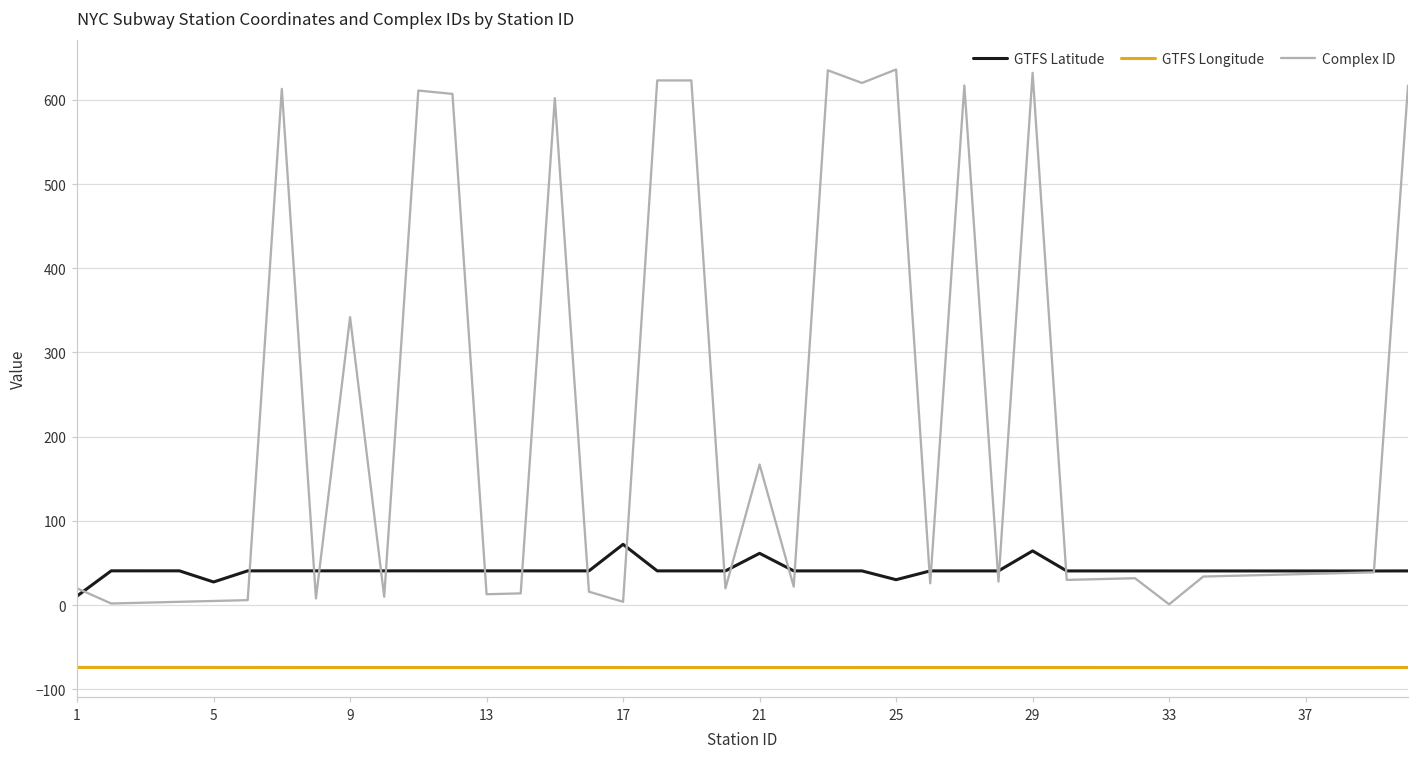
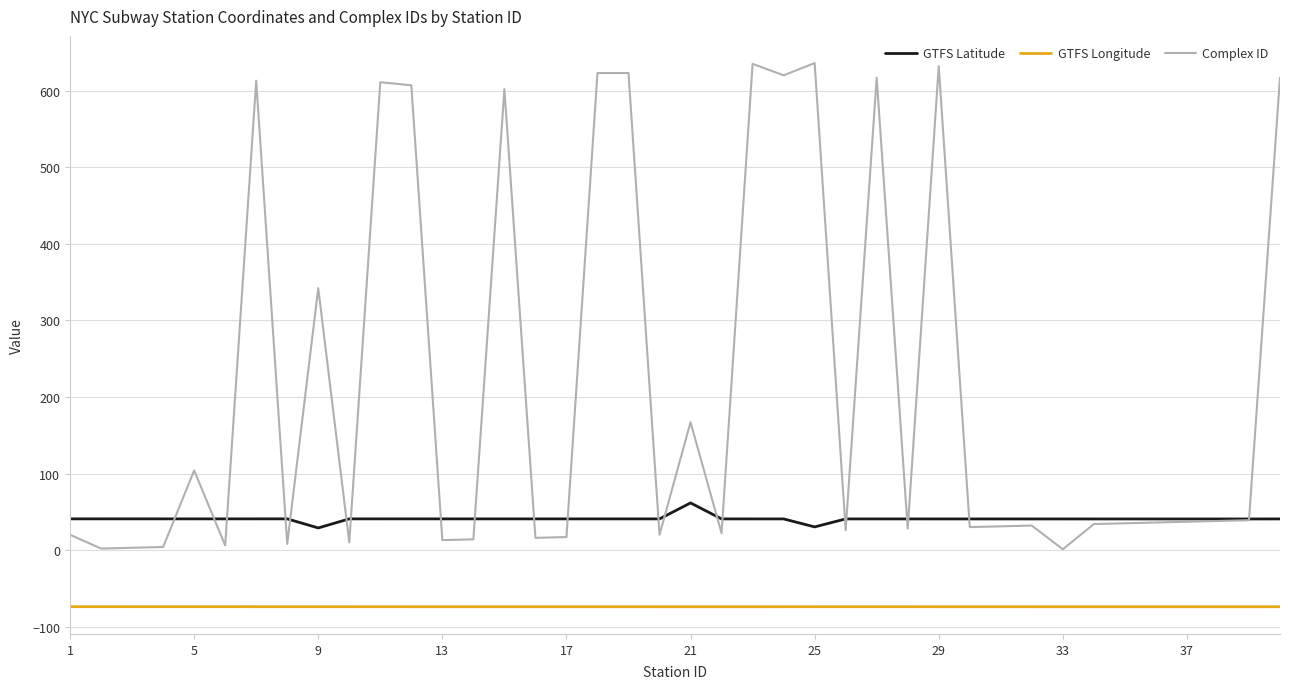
GTFS Latitude, 1: 10 -> 40
GTFS Latitude, 5: 30 -> 40
Complex ID, 5: 10 -> 100
GTFS Latitude, 9: 40 -> 30
GTFS Latitude, 17: 70 -> 40
Complex ID, 17: 0 -> 20
GTFS Latitude, 29: 60 -> 40
